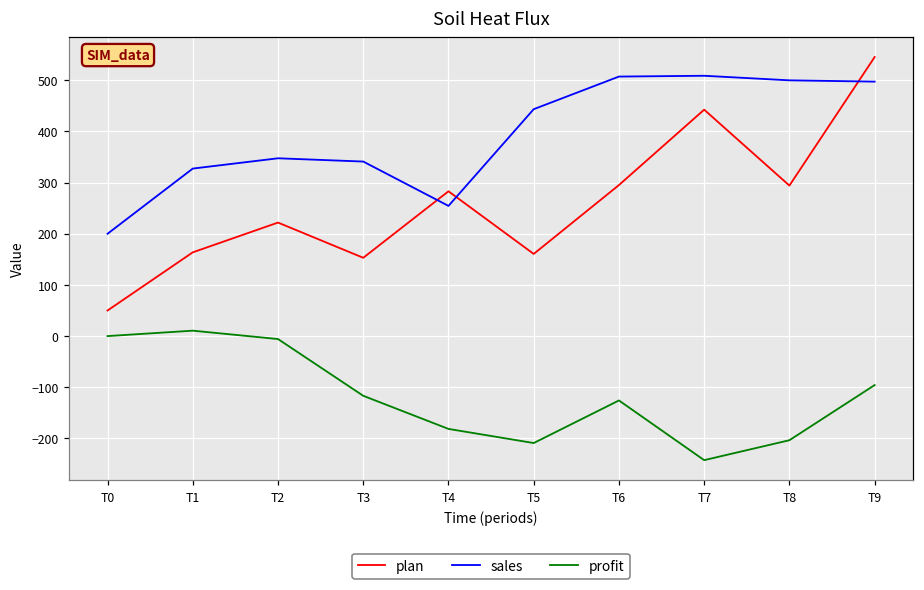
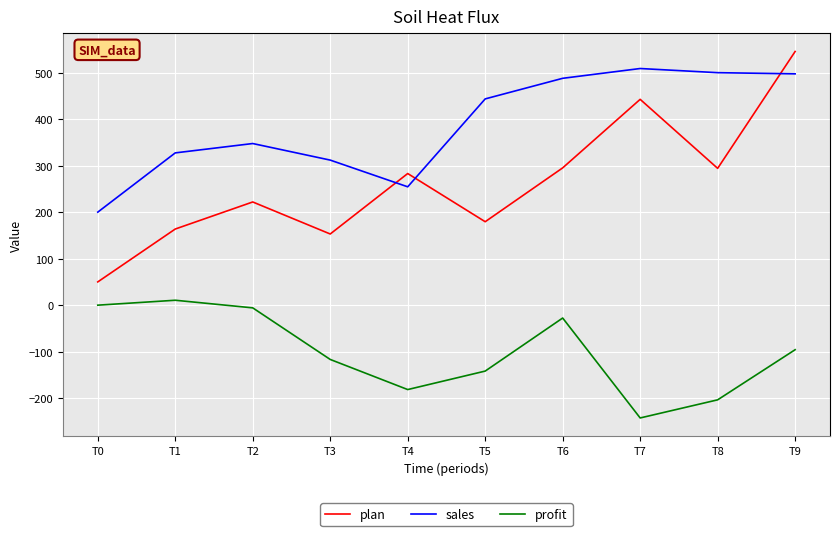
sales, T3: 340 -> 310
plan, T5: 160 -> 180
profit, T5: -210 -> -140
sales, T6: 510 -> 490
profit, T6: -130 -> -30
